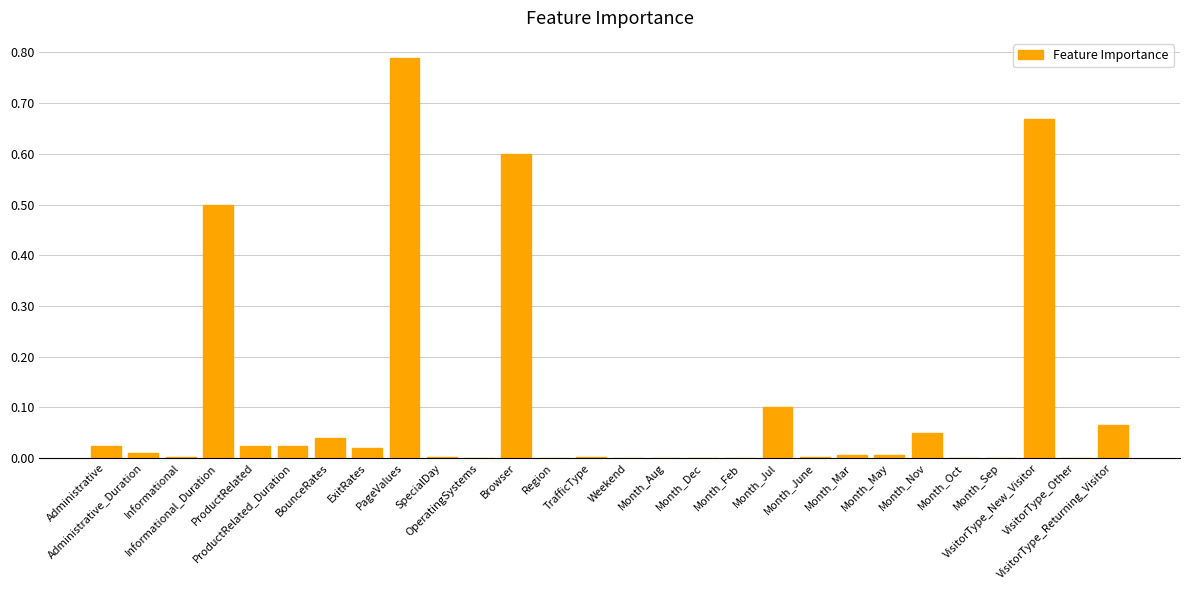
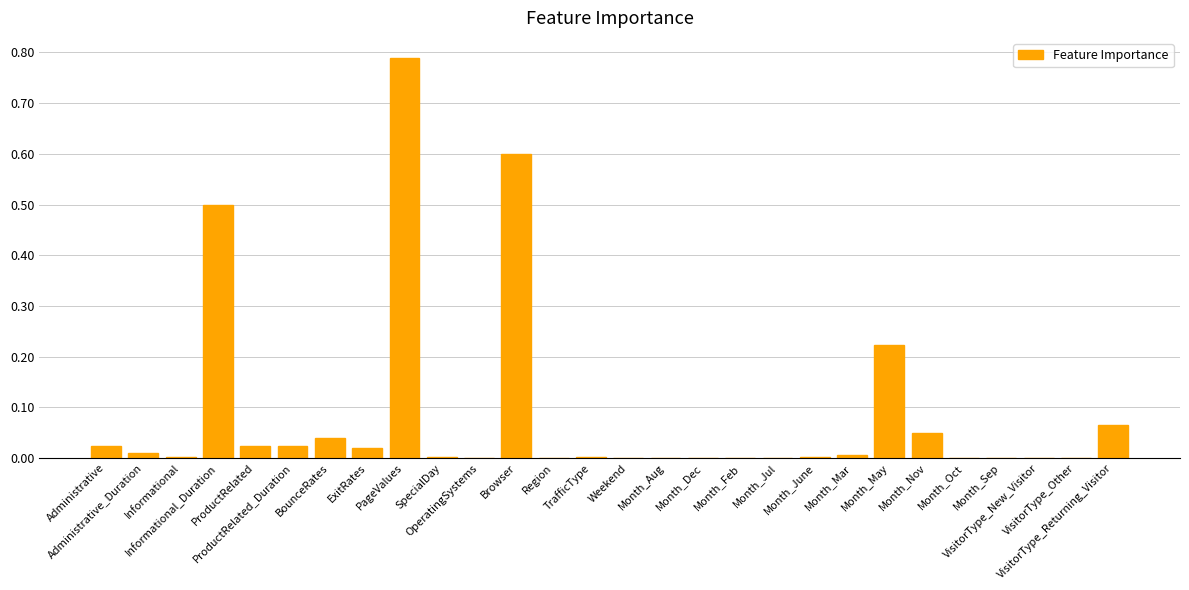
Month_Jul: 0.1 -> 0.0
Month_May: 0.01 -> 0.22
VisitorType_New_Visitor: 0.67 -> 0.00
